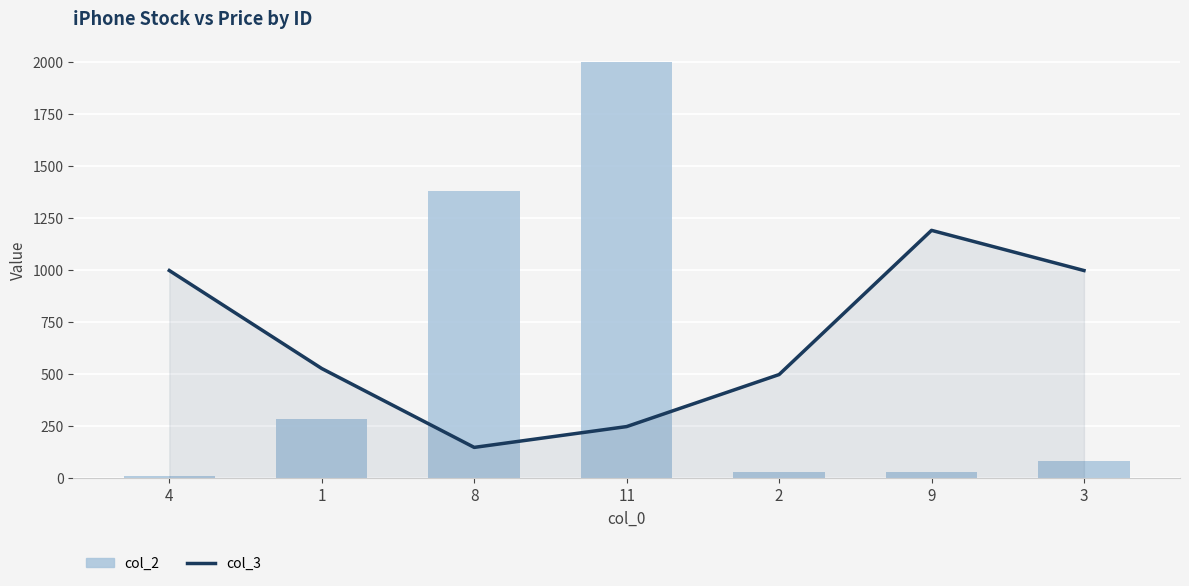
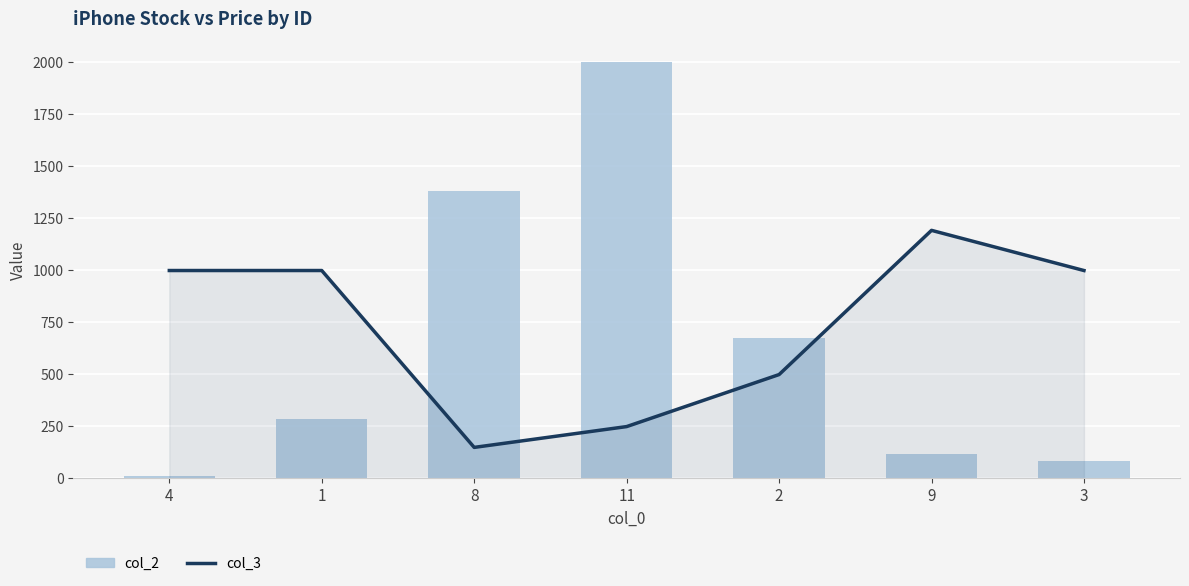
col_3, 1: 530 -> 1000
col_2, 2: 30 -> 670
col_2, 9: 30 -> 120
